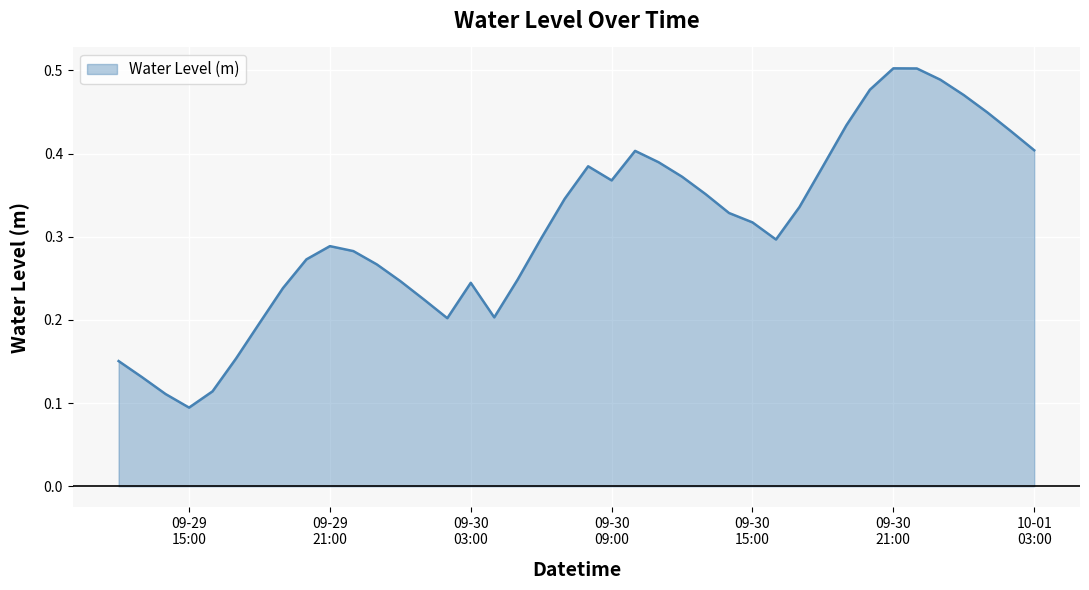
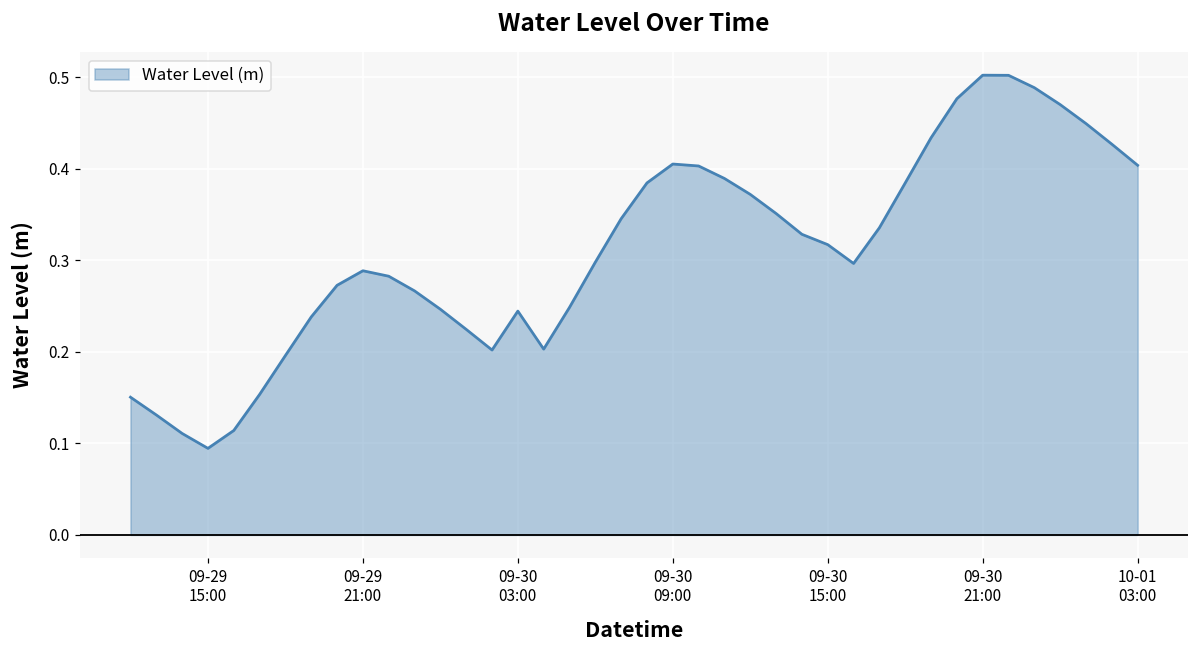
09-30 09:00: 0.37 -> 0.41
